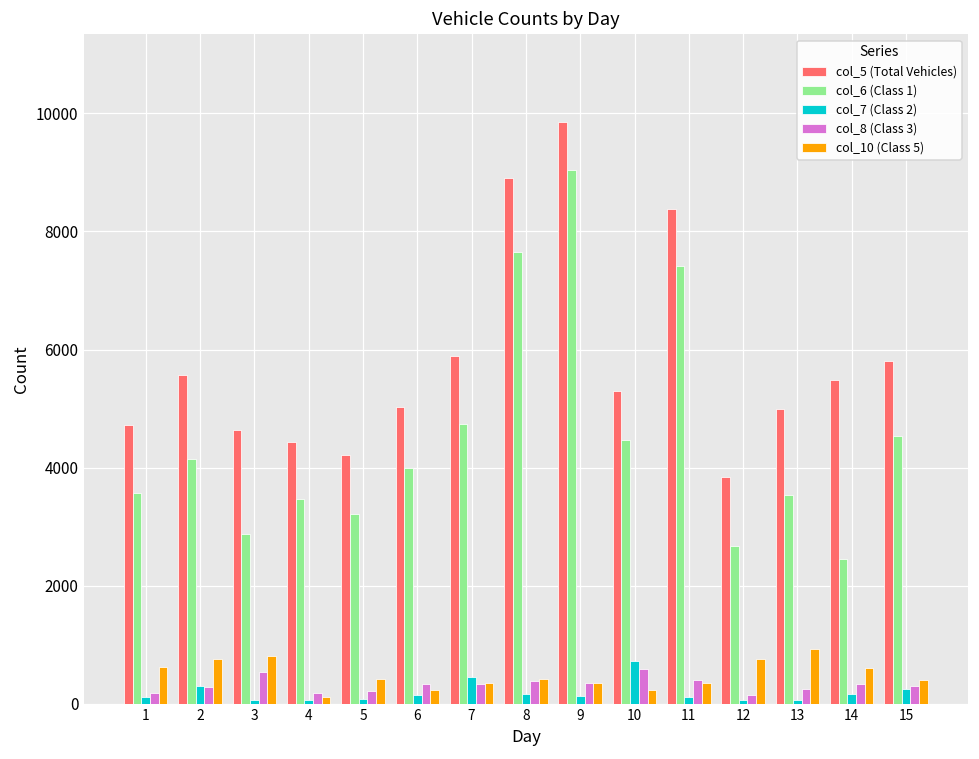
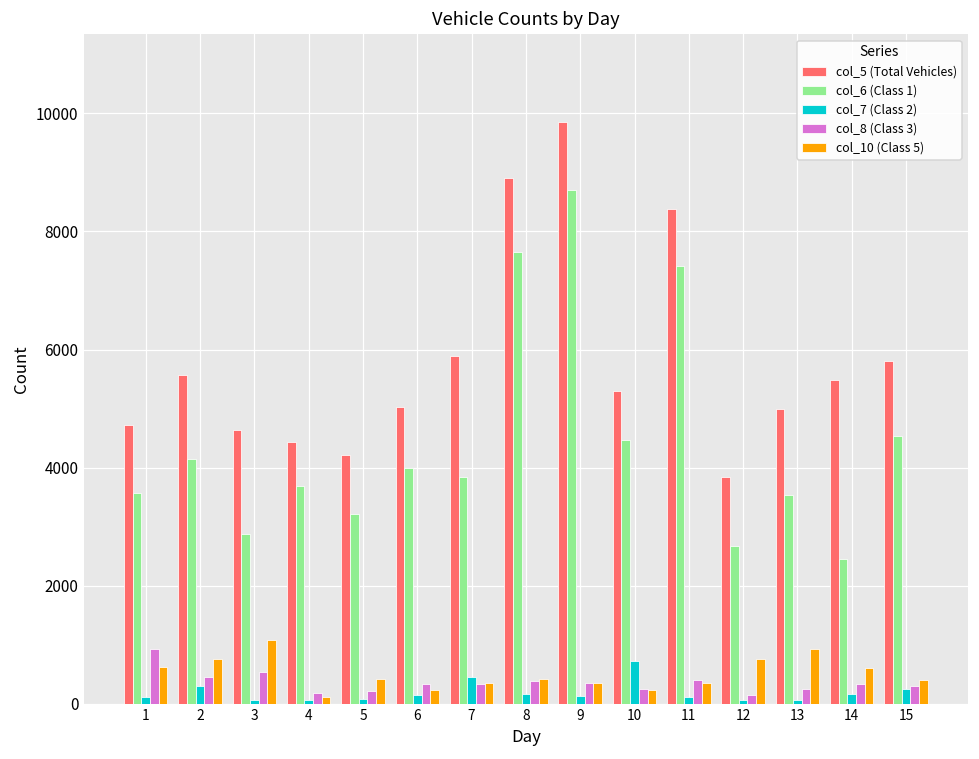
col_8 (Class 3), 1: 200 -> 900
col_8 (Class 3), 2: 300 -> 500
col_10 (Class 5), 3: 800 -> 1100
col_6 (Class 1), 4: 3500 -> 3700
col_6 (Class 1), 7: 4700 -> 3800
col_6 (Class 1), 9: 9000 -> 8700
col_8 (Class 3), 10: 600 -> 200
